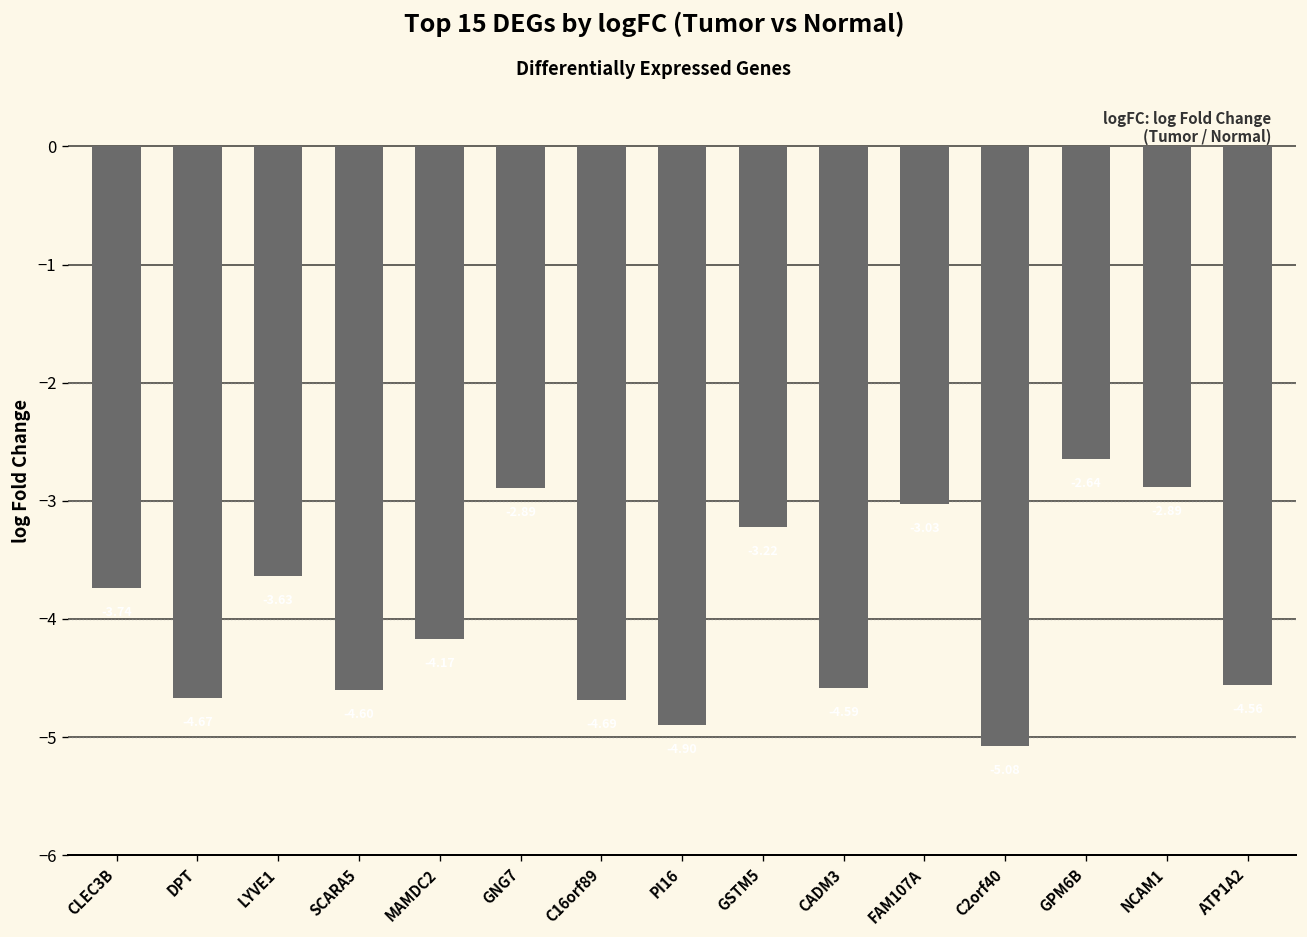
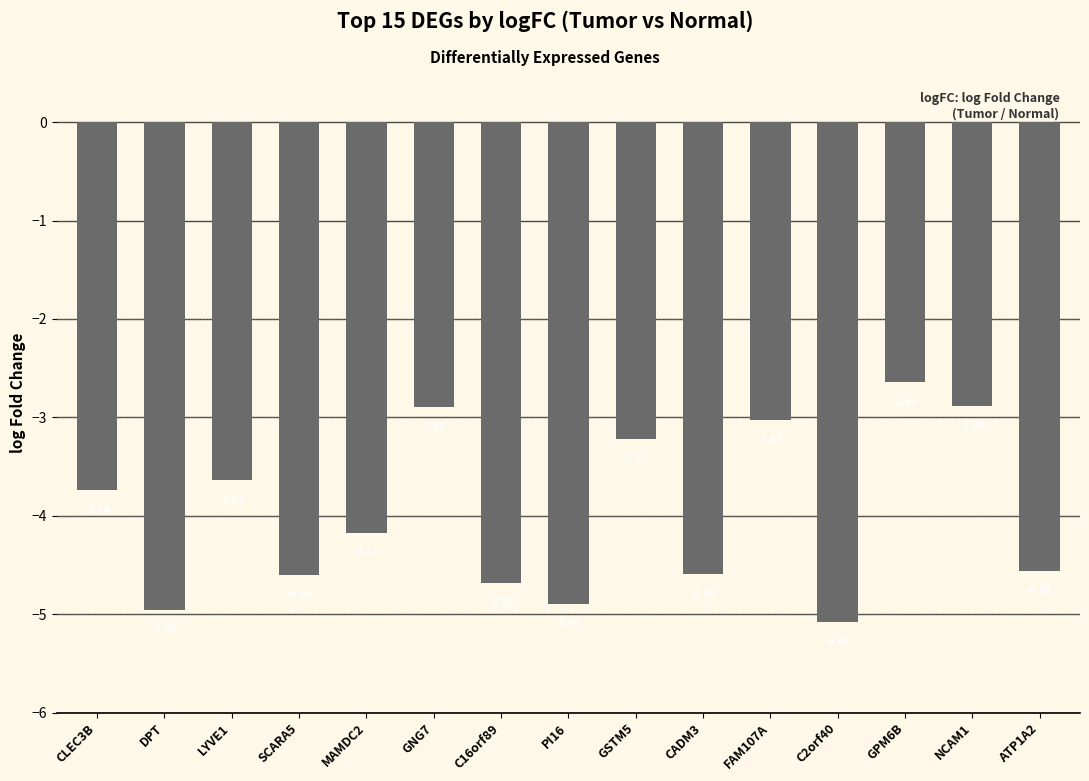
DPT: -4.7 -> -5.0
